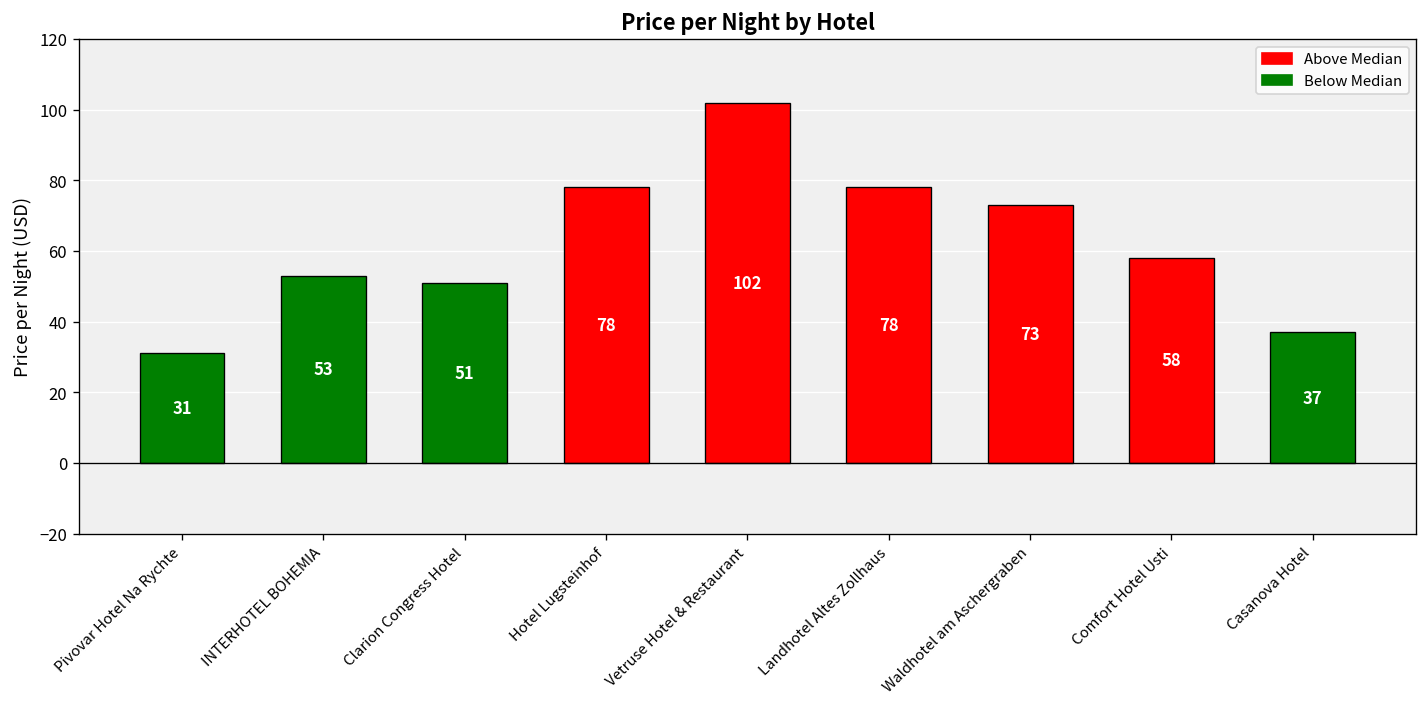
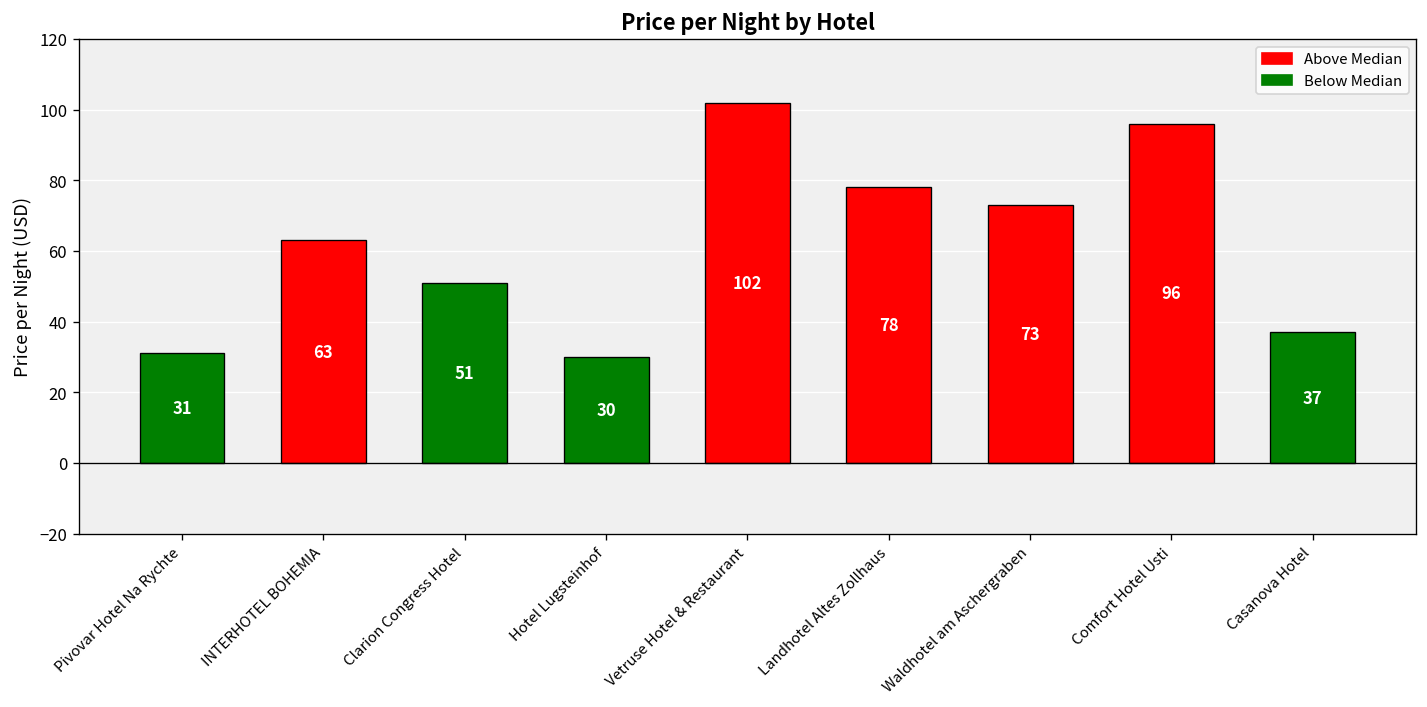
INTERHOTEL BOHEMIA: 53 -> 63
Hotel Lugsteinhof: 78 -> 30
Comfort Hotel Usti: 58 -> 96
